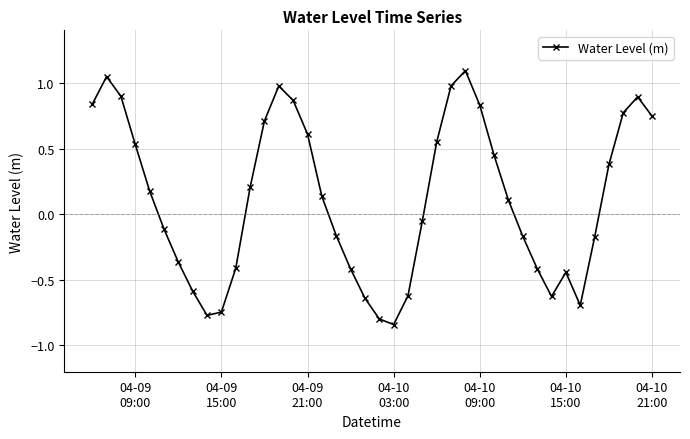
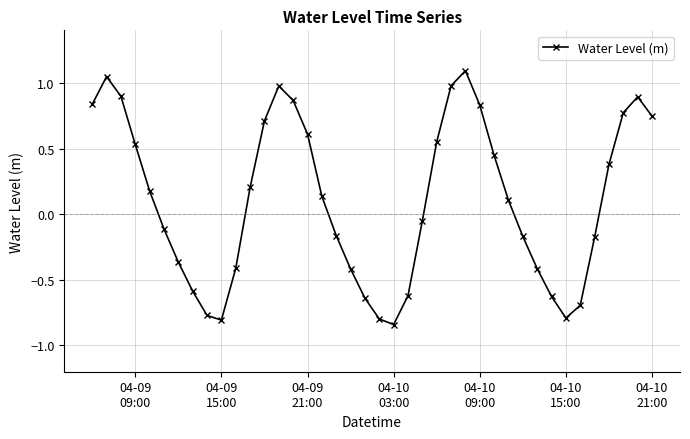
04-09 15:00: -0.75 -> -0.81
04-10 15:00: -0.44 -> -0.79
